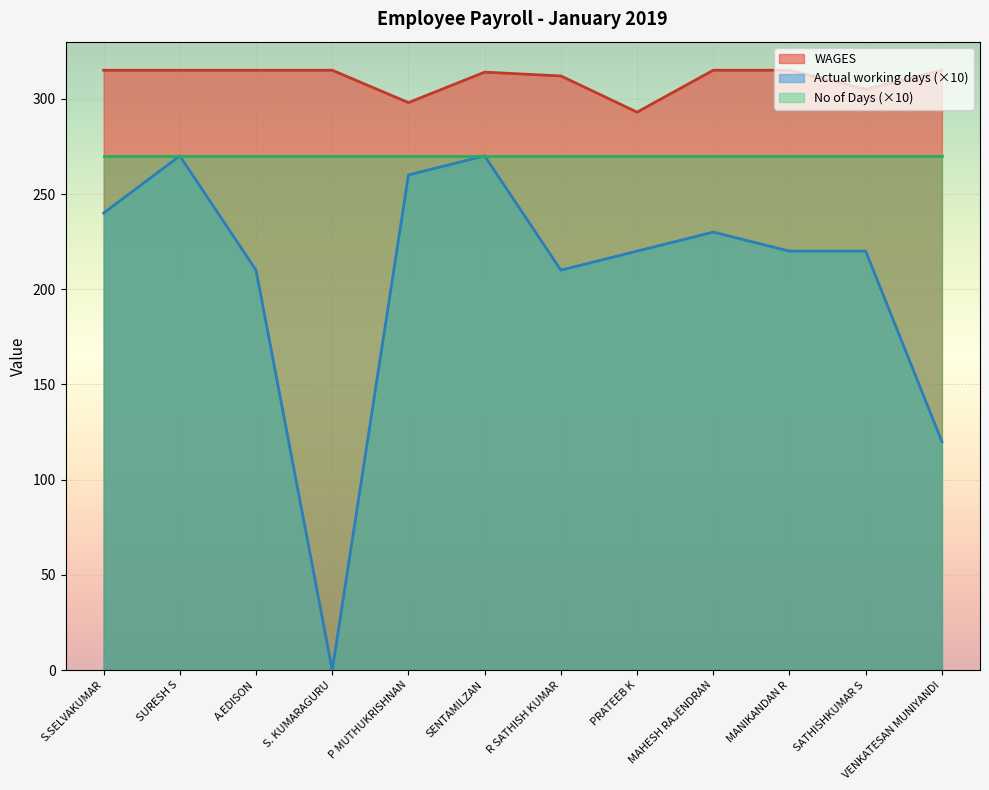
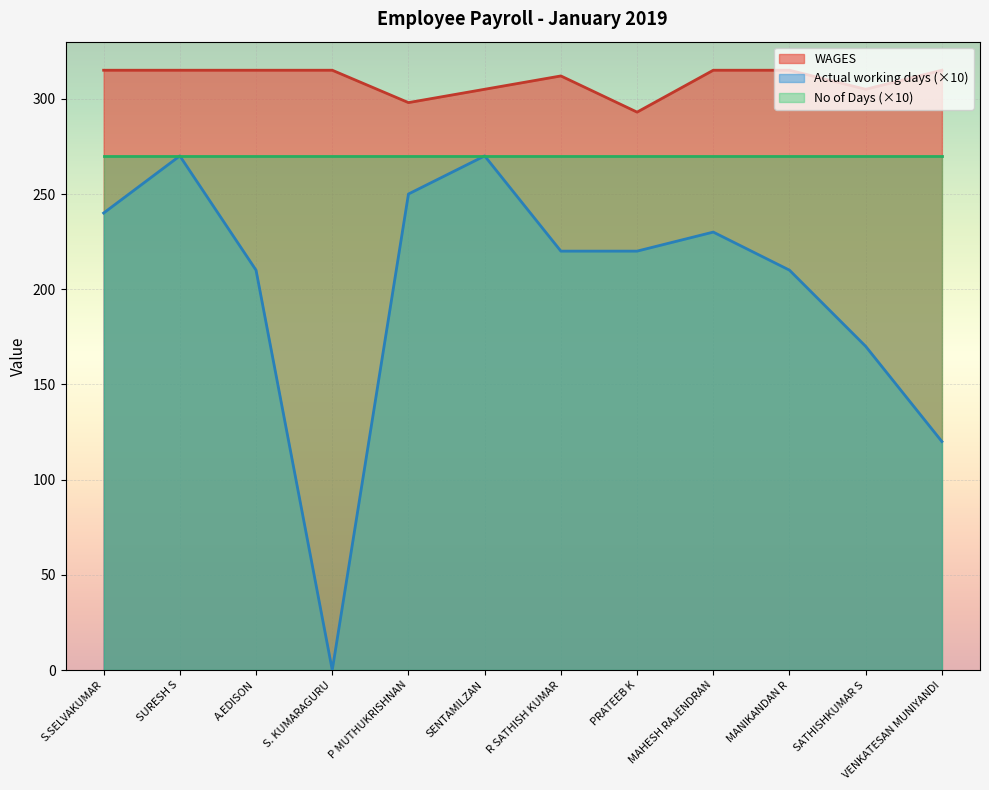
Actual working days (×10), P MUTHUKRISHNAN: 260 -> 250
WAGES, SENTAMILZAN: 314 -> 305
Actual working days (×10), R SATHISH KUMAR: 210 -> 220
Actual working days (×10), MANIKANDAN R: 220 -> 210
Actual working days (×10), SATHISHKUMAR S: 220 -> 170
